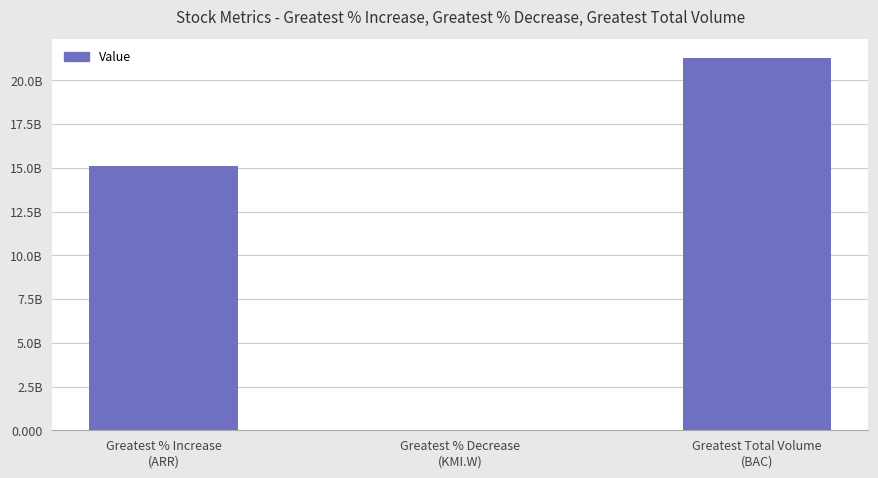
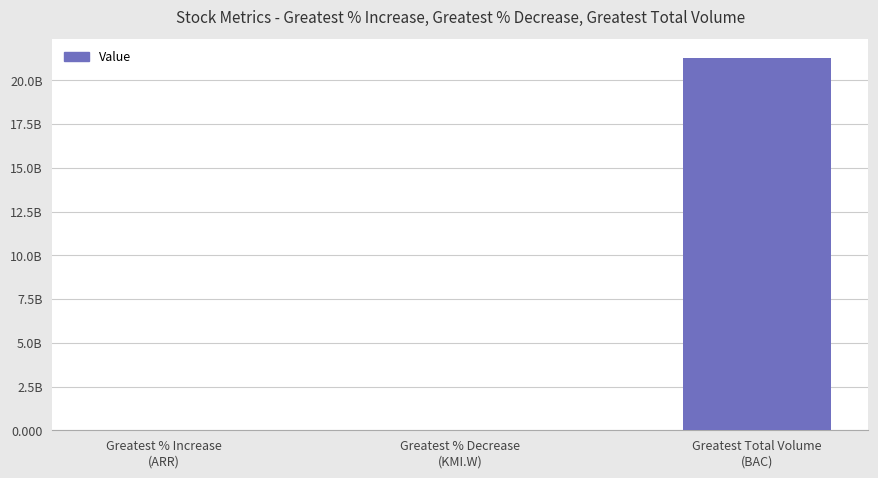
Greatest % Increase (ARR): 15100000000 -> 0
